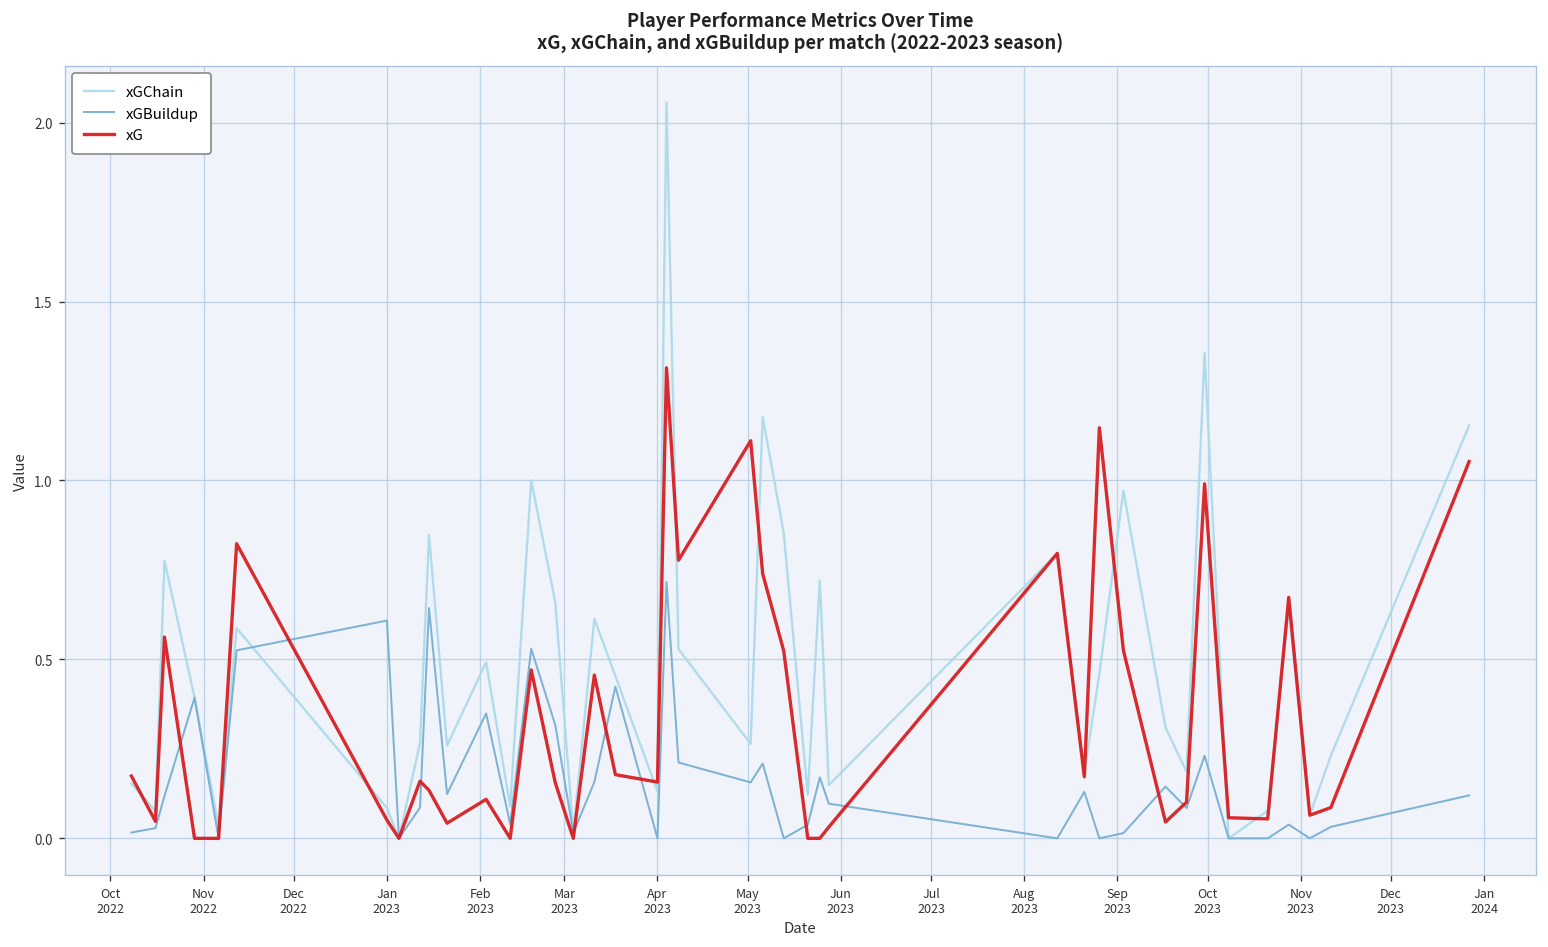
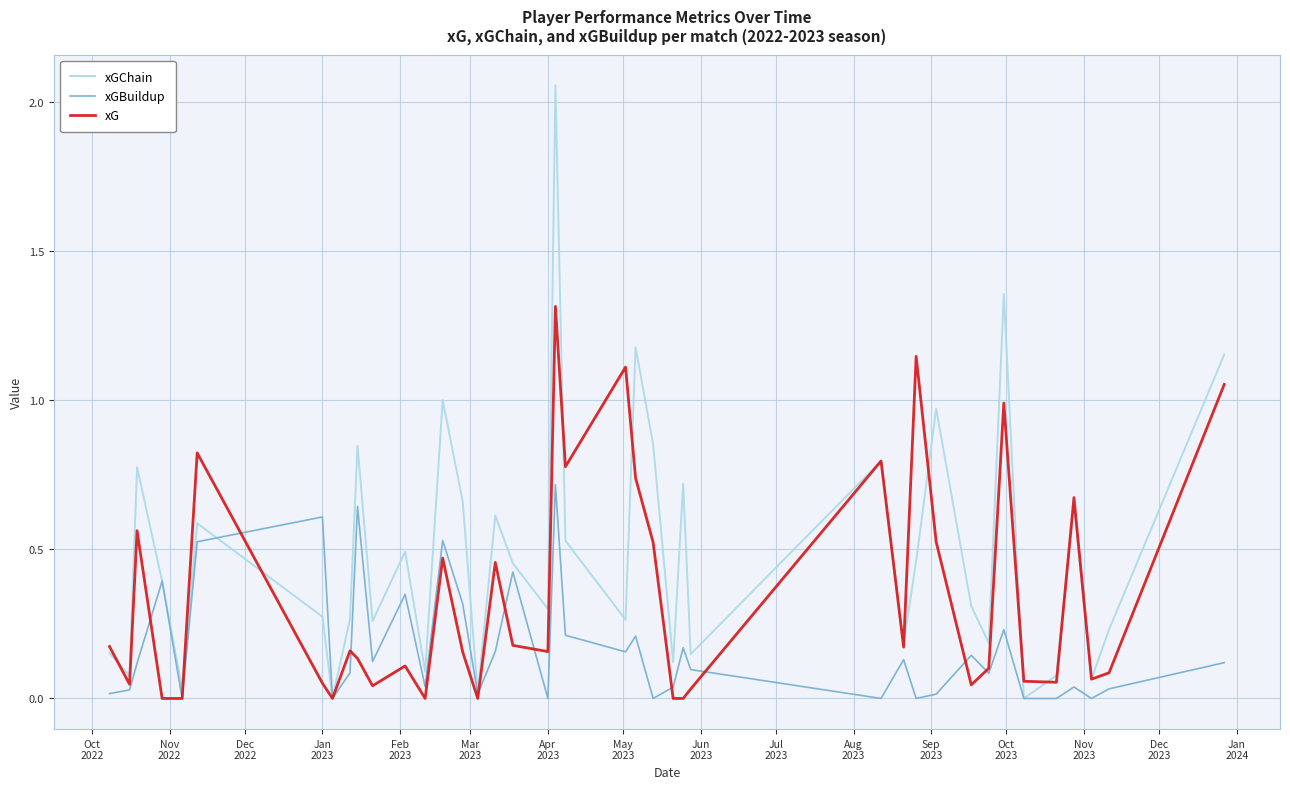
xGChain, Jan 2023: 0.08 -> 0.27
xGChain, Apr 2023: 0.13 -> 0.30
